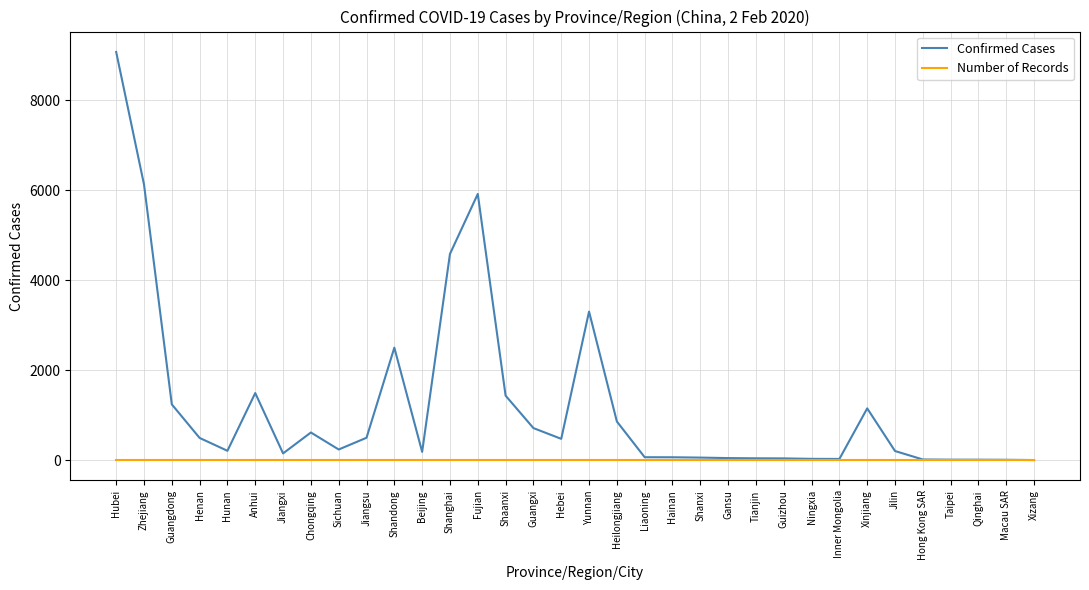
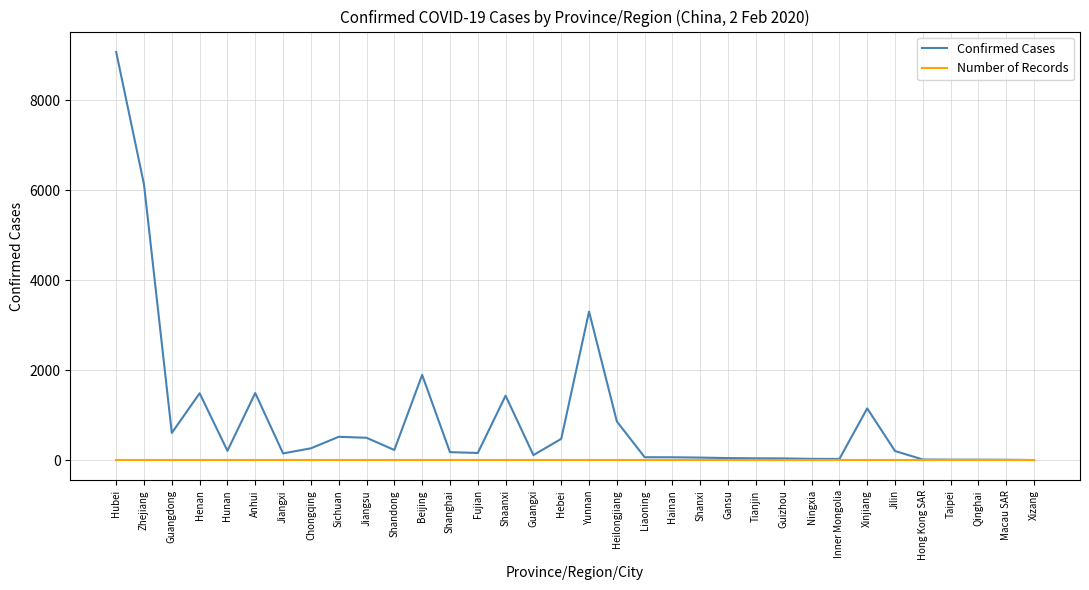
Confirmed Cases, Guangdong: 1200 -> 600
Confirmed Cases, Henan: 500 -> 1500
Confirmed Cases, Chongqing: 600 -> 300
Confirmed Cases, Sichuan: 200 -> 500
Confirmed Cases, Shandong: 2500 -> 200
Confirmed Cases, Beijing: 200 -> 1900
Confirmed Cases, Shanghai: 4600 -> 200
Confirmed Cases, Fujian: 5900 -> 200
Confirmed Cases, Guangxi: 700 -> 100
